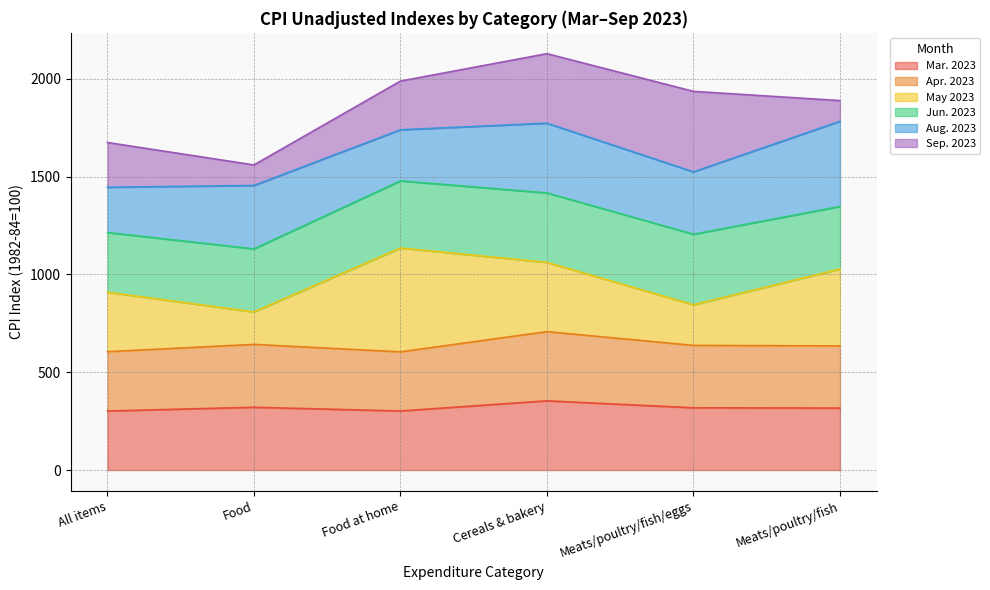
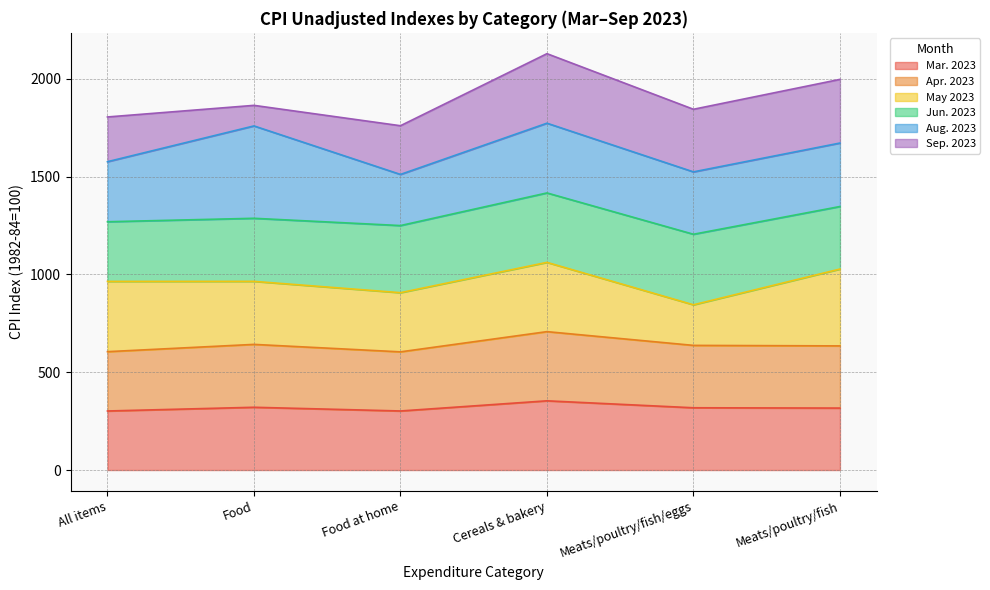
May 2023, All items: 300 -> 360
Aug. 2023, All items: 230 -> 310
May 2023, Food: 170 -> 320
Aug. 2023, Food: 320 -> 470
May 2023, Food at home: 530 -> 300
Sep. 2023, Meats/poultry/fish/eggs: 410 -> 320
Aug. 2023, Meats/poultry/fish: 440 -> 320
Sep. 2023, Meats/poultry/fish: 110 -> 330
